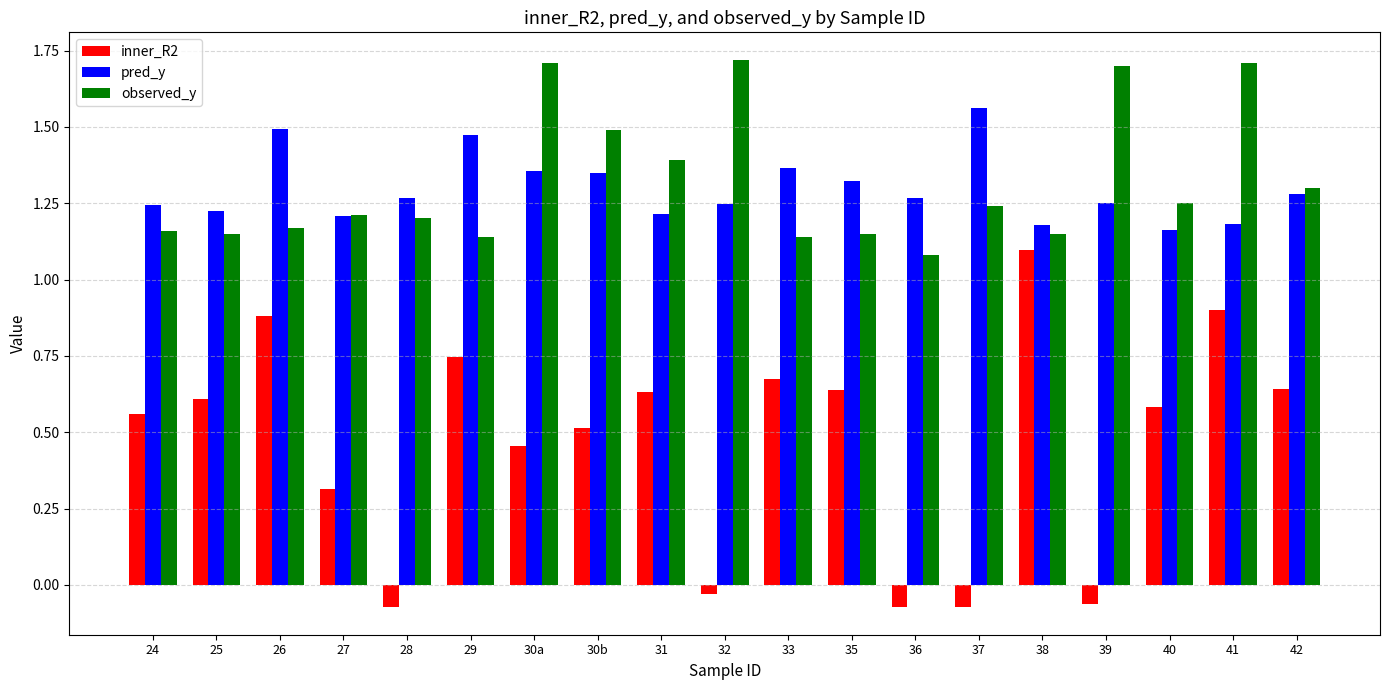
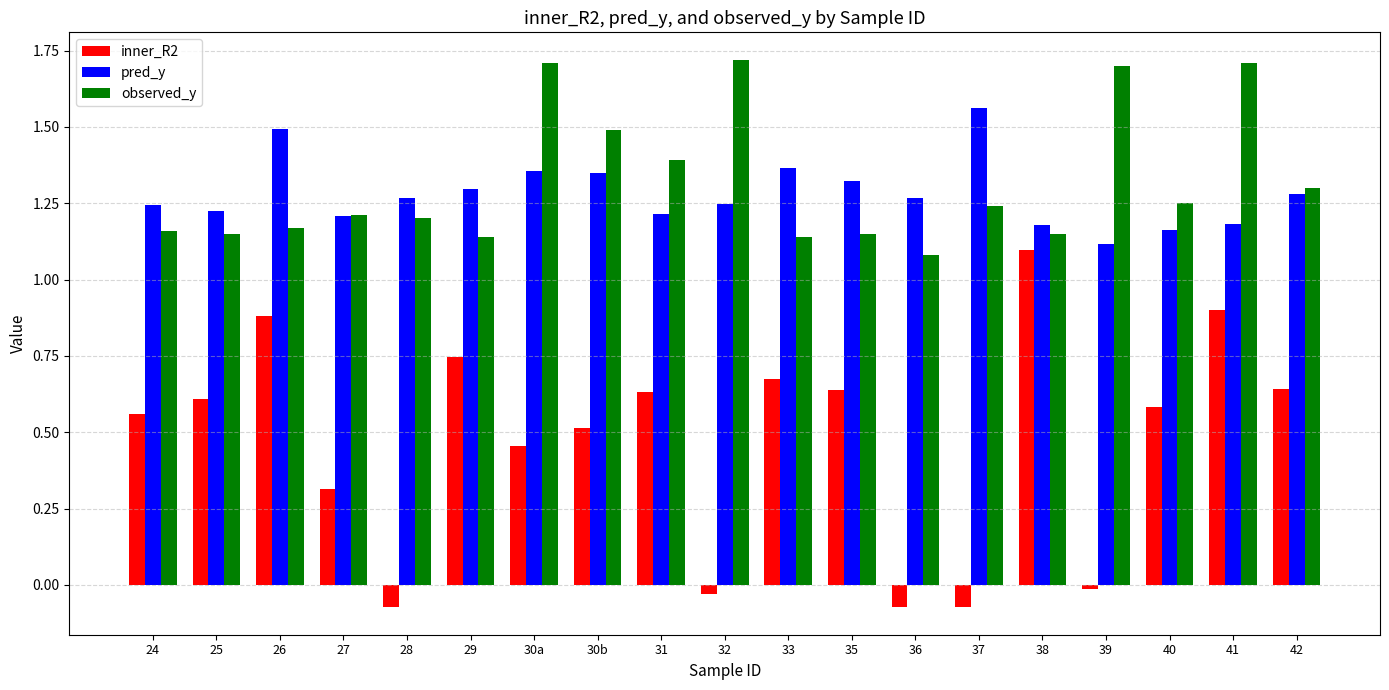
pred_y, 29: 1.47 -> 1.30
inner_R2, 39: -0.06 -> -0.01
pred_y, 39: 1.25 -> 1.12
